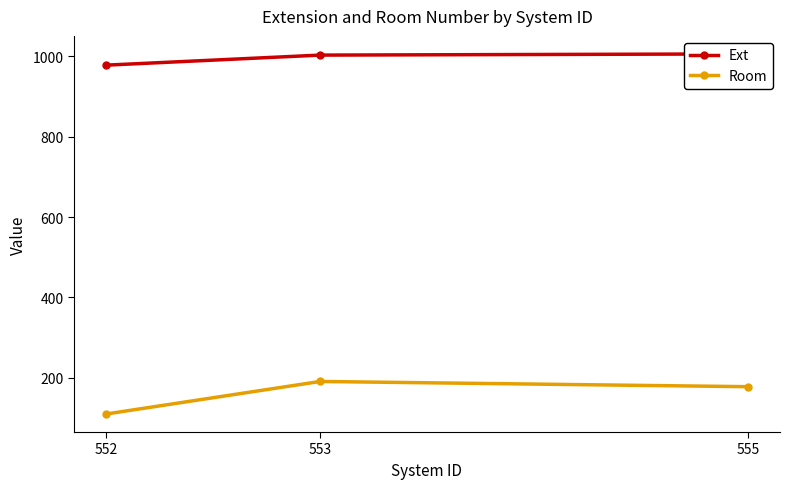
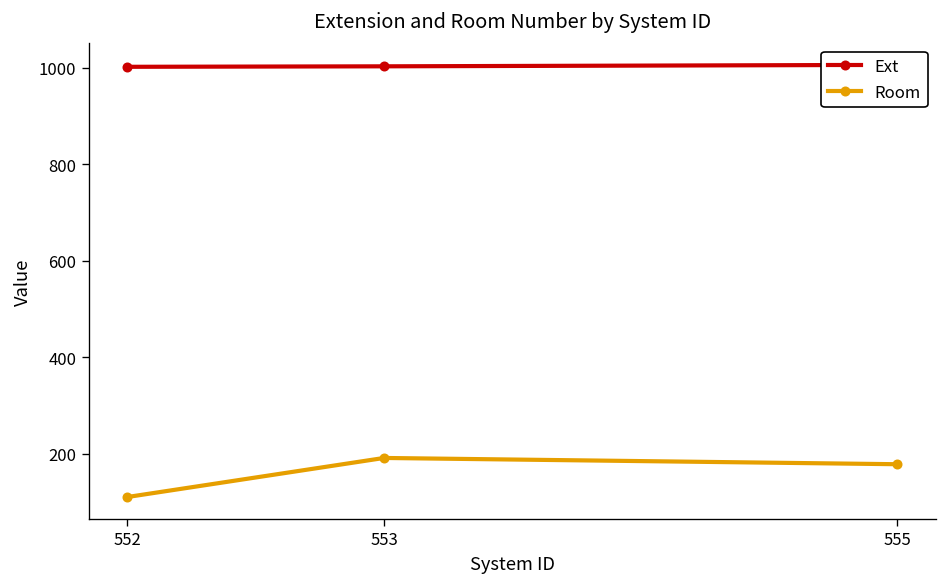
Ext, 552: 980 -> 1000
